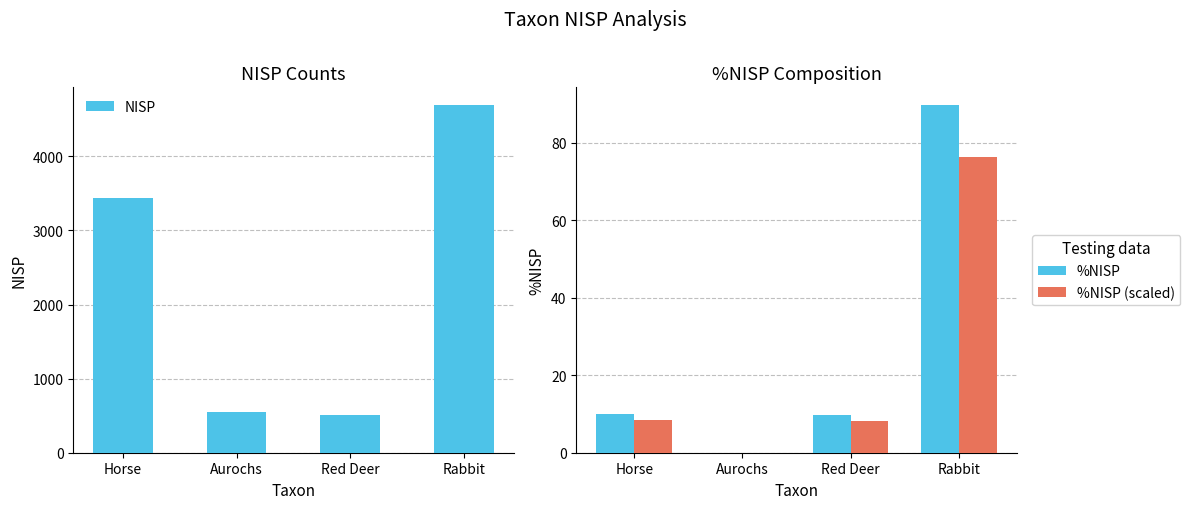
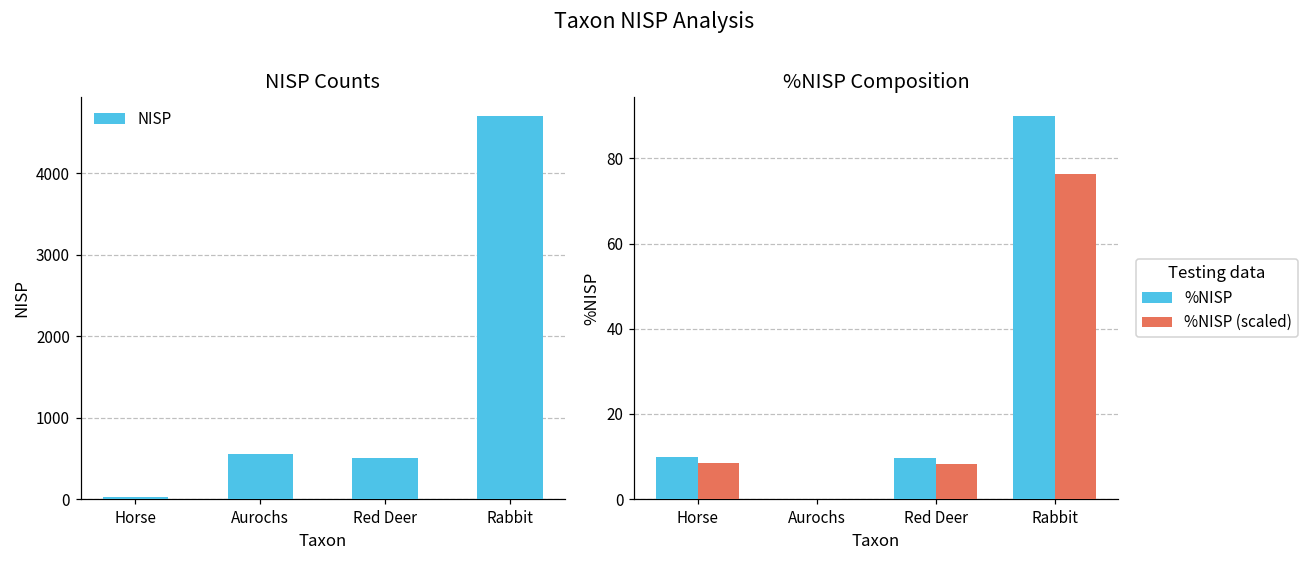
NISP Counts, Horse: 3400 -> 0
